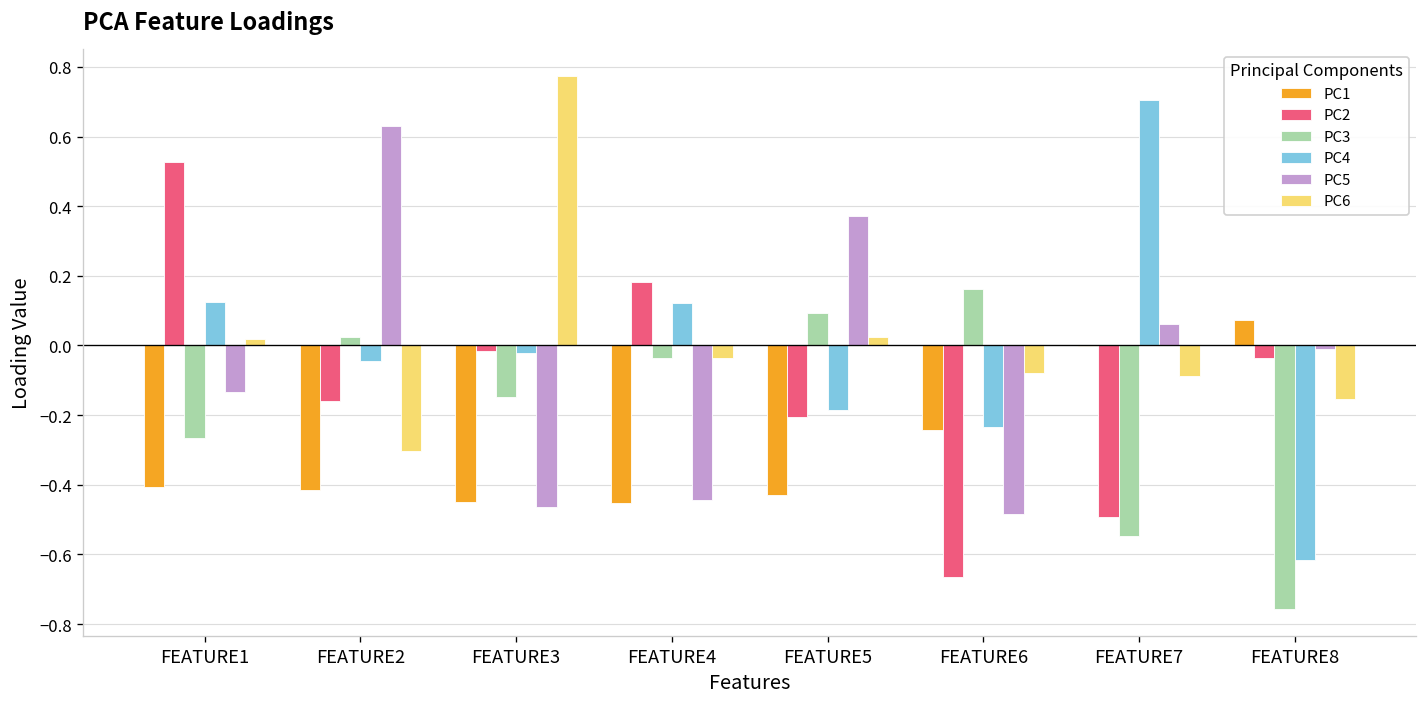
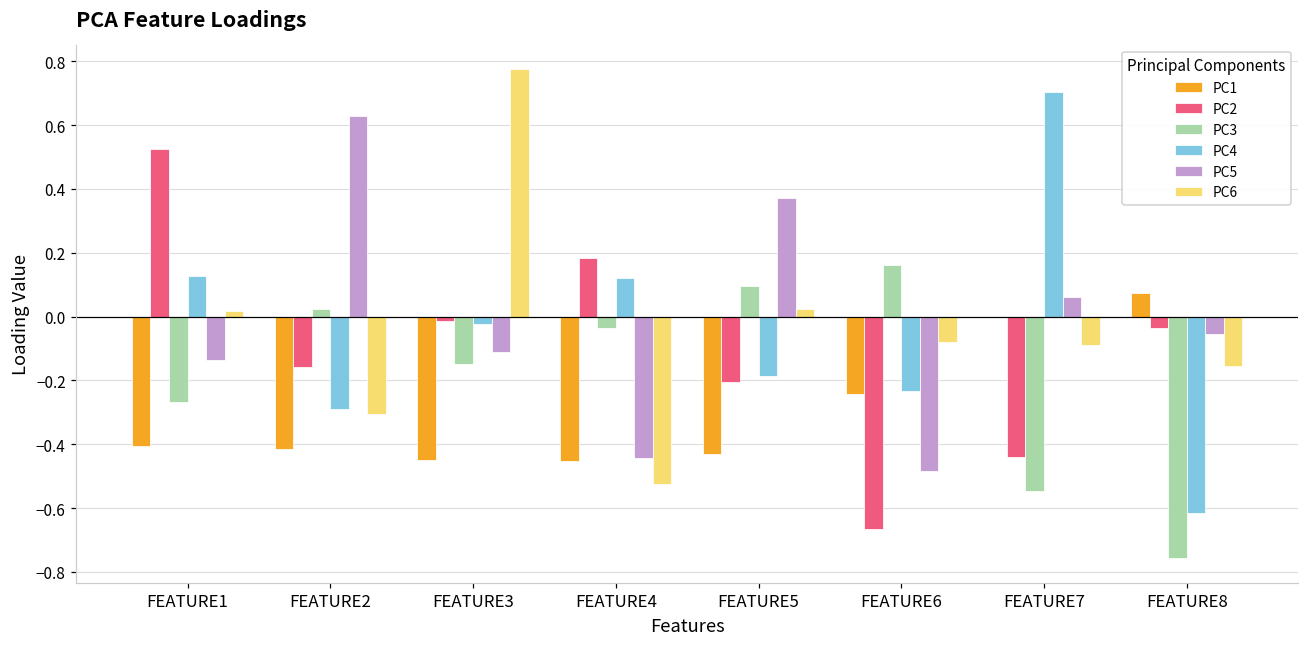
PC4, FEATURE2: -0.04 -> -0.29
PC5, FEATURE3: -0.46 -> -0.11
PC6, FEATURE4: -0.04 -> -0.52
PC2, FEATURE7: -0.49 -> -0.44
PC5, FEATURE8: -0.01 -> -0.06
